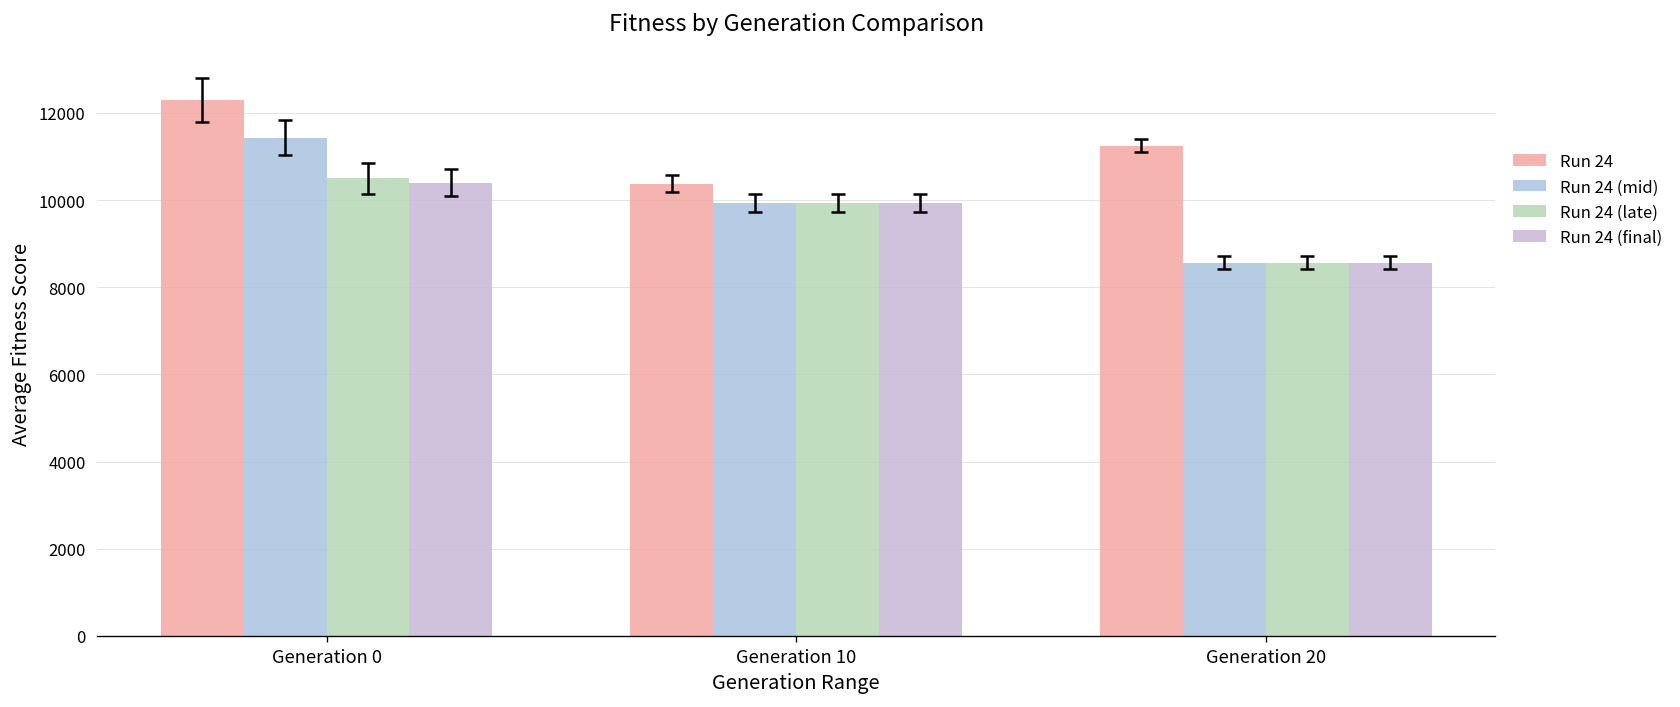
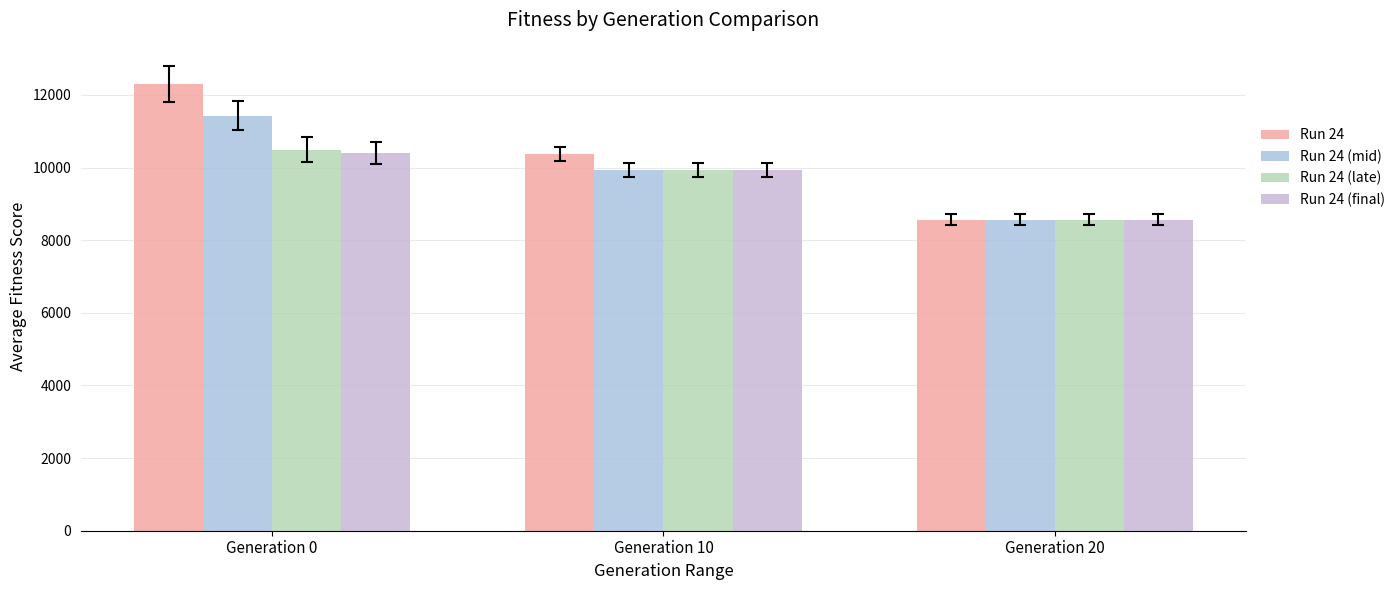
Run 24, Generation 20: 11200 -> 8600
